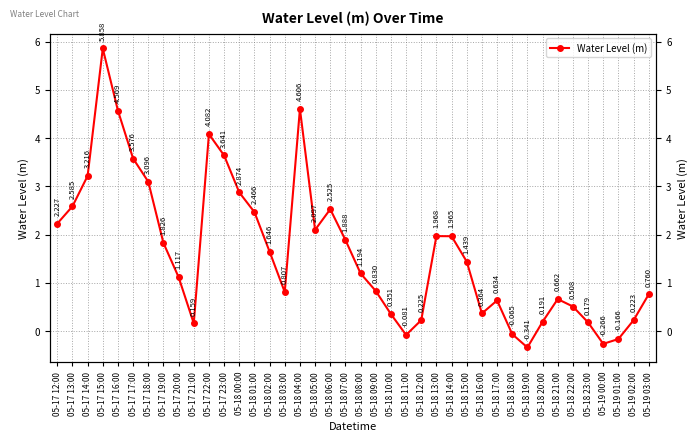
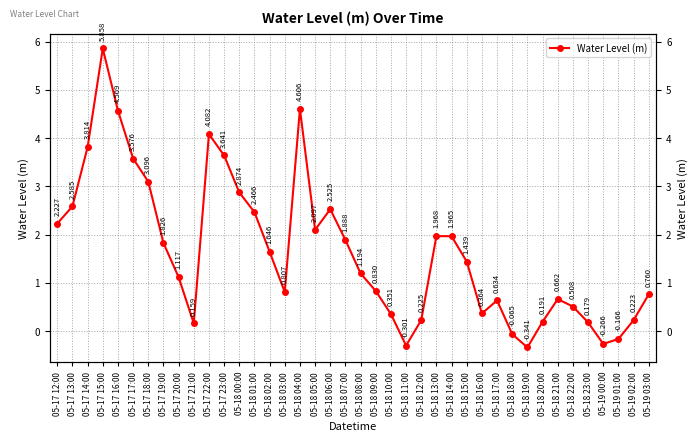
05-17 14:00: 3.216 -> 3.814
05-18 11:00: -0.081 -> -0.301
